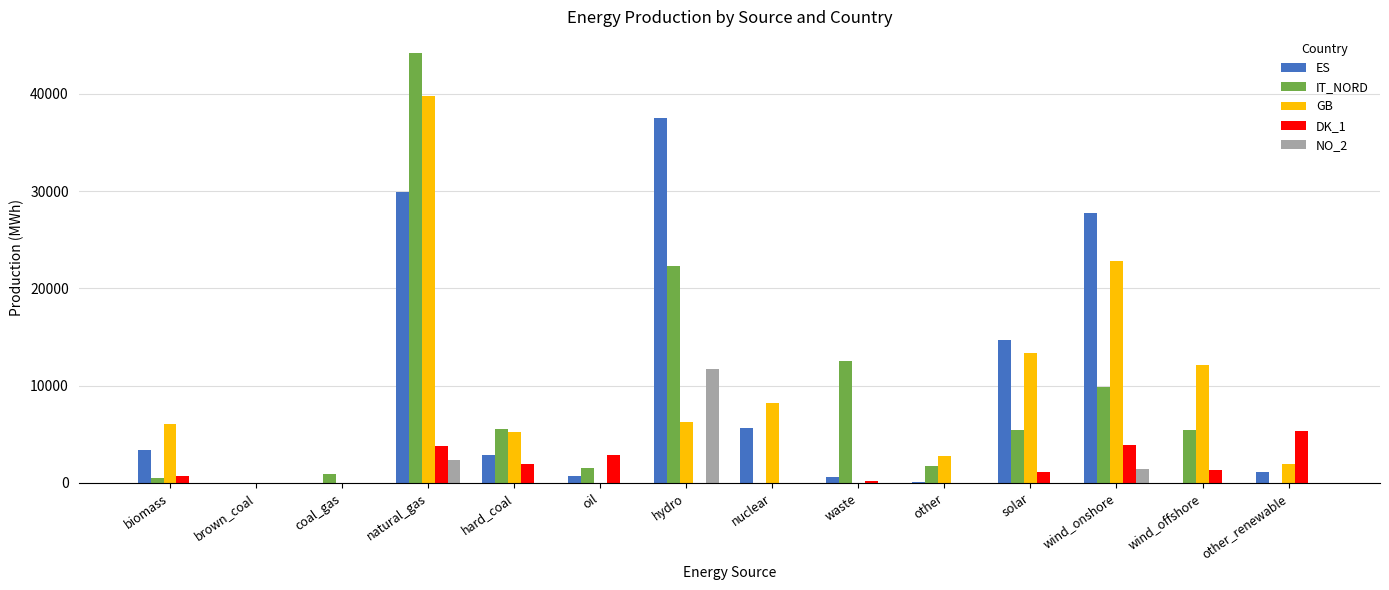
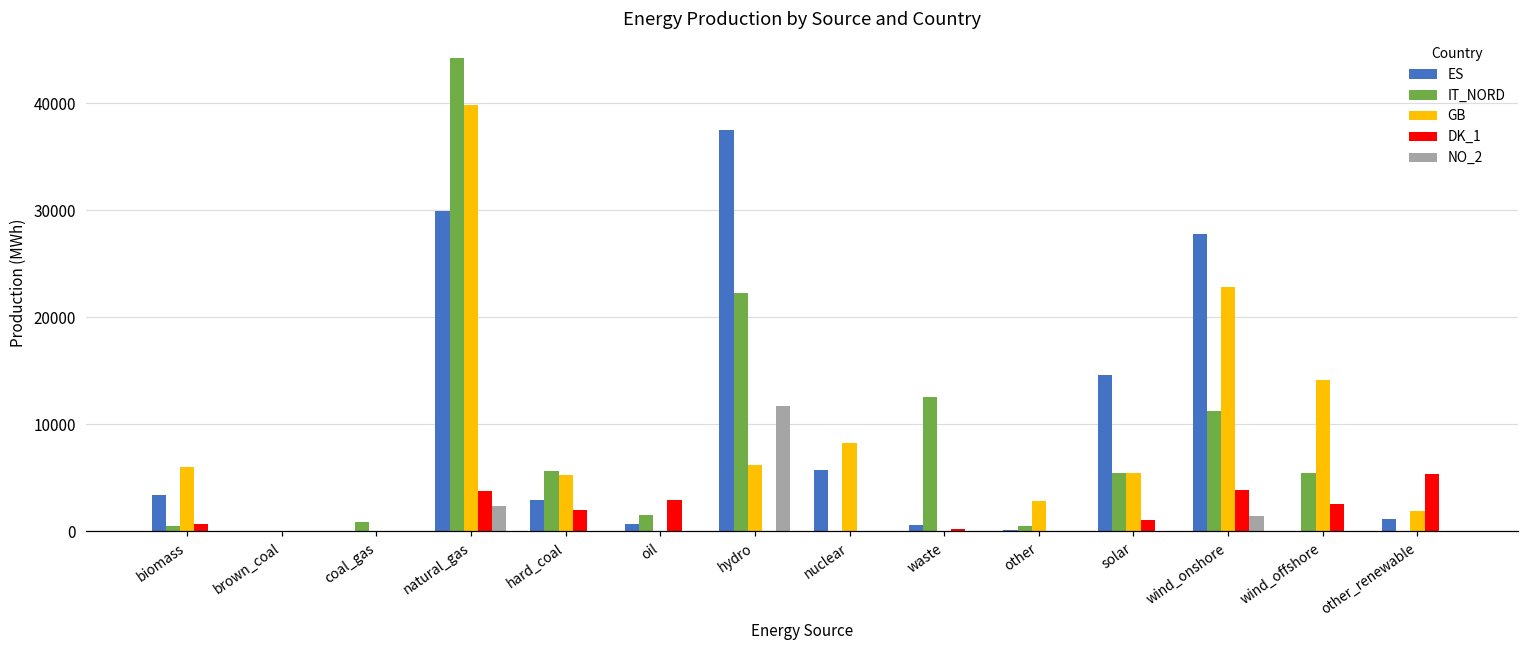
IT_NORD, other: 2000 -> 0
GB, solar: 13000 -> 5000
IT_NORD, wind_onshore: 10000 -> 11000
GB, wind_offshore: 12000 -> 14000
DK_1, wind_offshore: 1000 -> 3000
